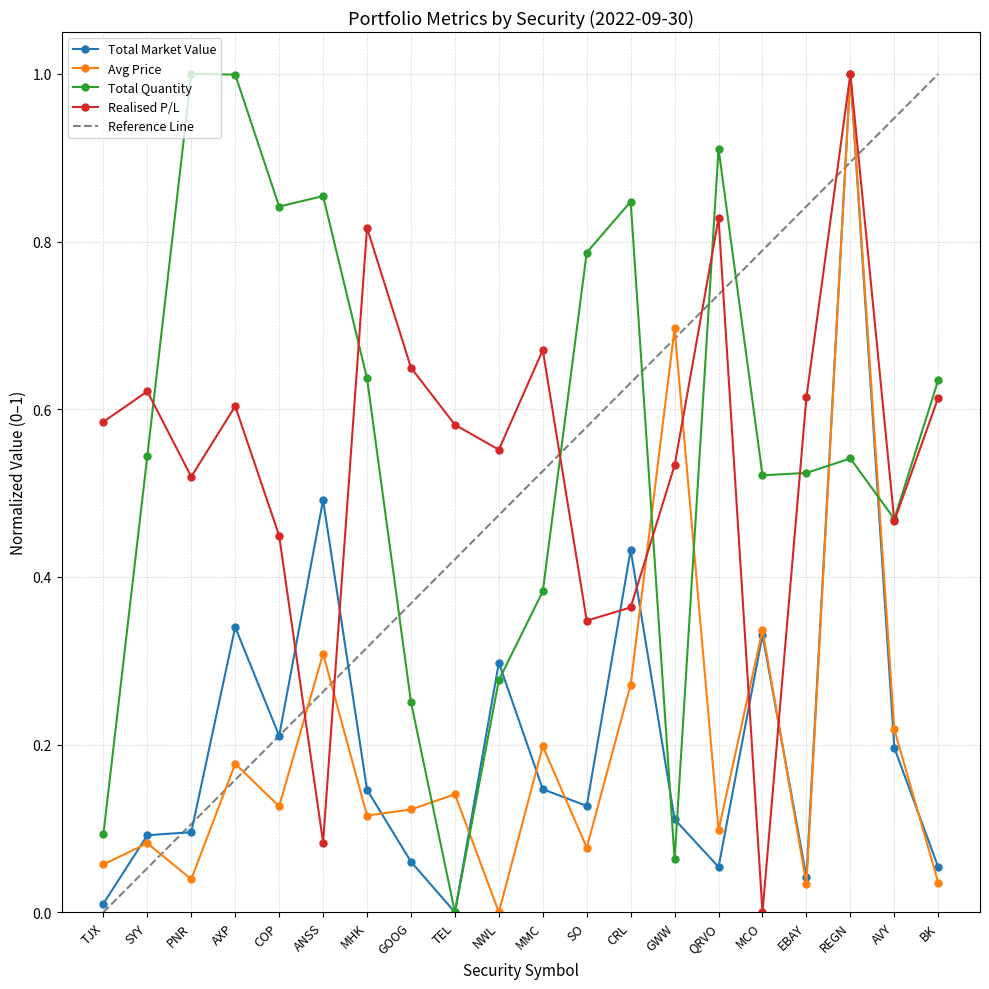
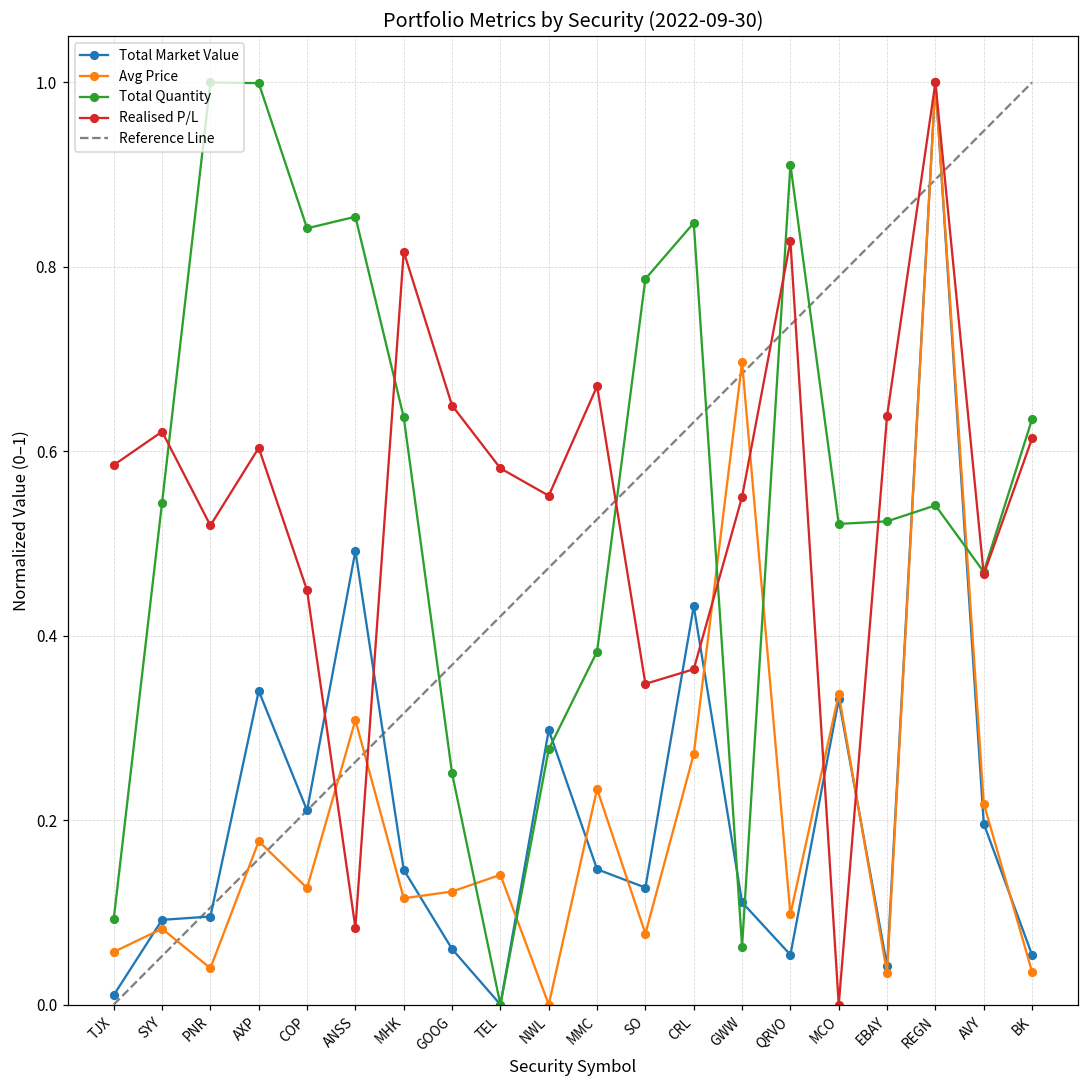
Avg Price, MMC: 0.20 -> 0.23
Realised P/L, GWW: 0.53 -> 0.55
Realised P/L, EBAY: 0.61 -> 0.64
